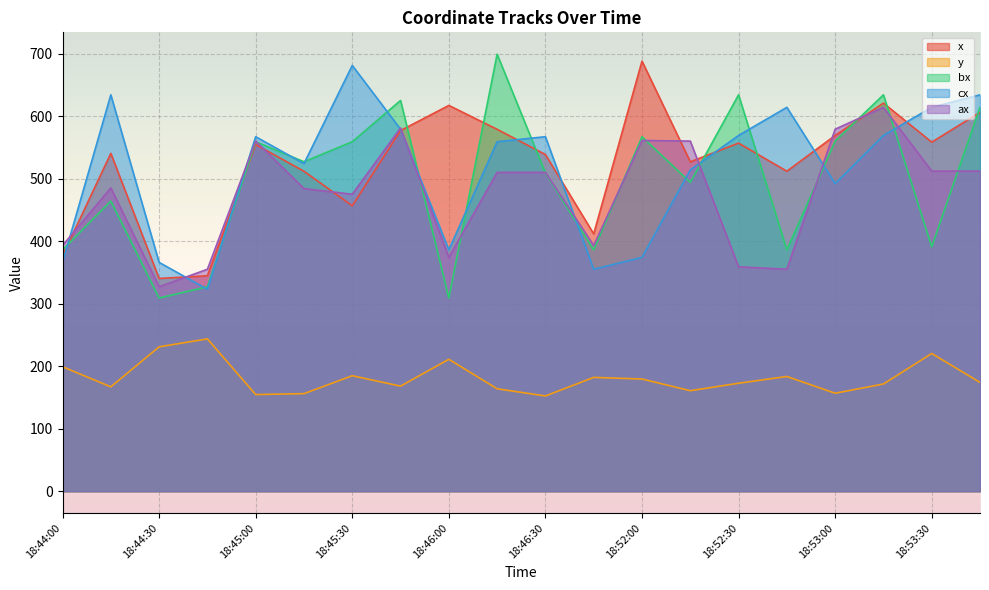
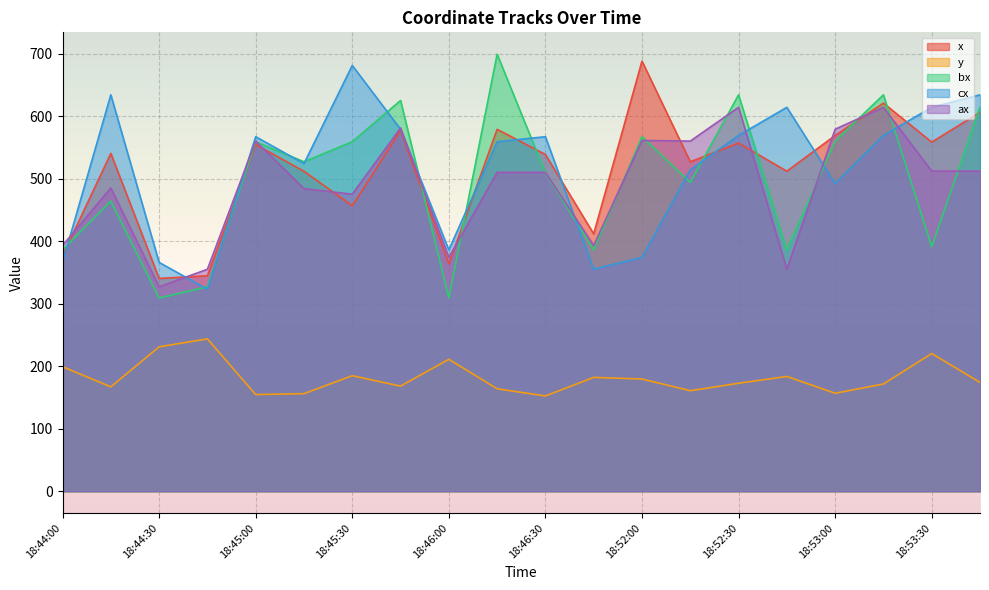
x, 18:46:00: 620 -> 360
ax, 18:52:30: 360 -> 610
